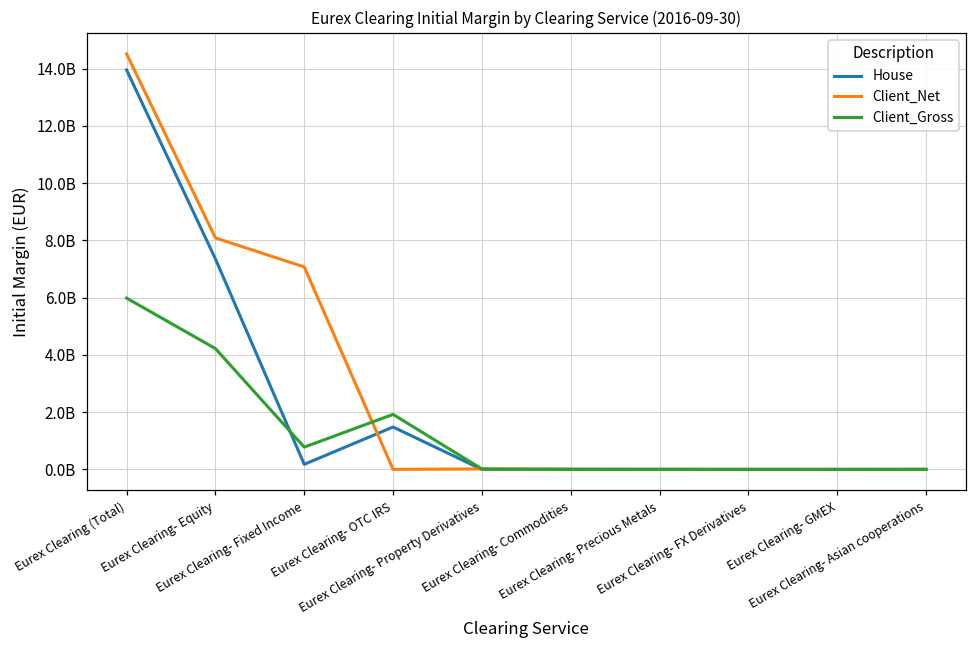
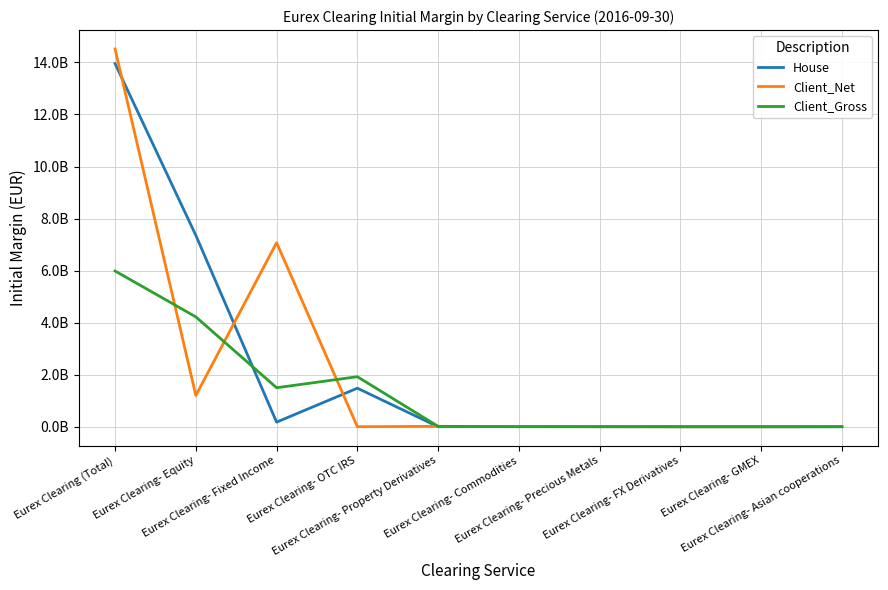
Client_Net, Eurex Clearing- Equity: 8100000000 -> 1200000000
Client_Gross, Eurex Clearing- Fixed Income: 800000000 -> 1500000000
